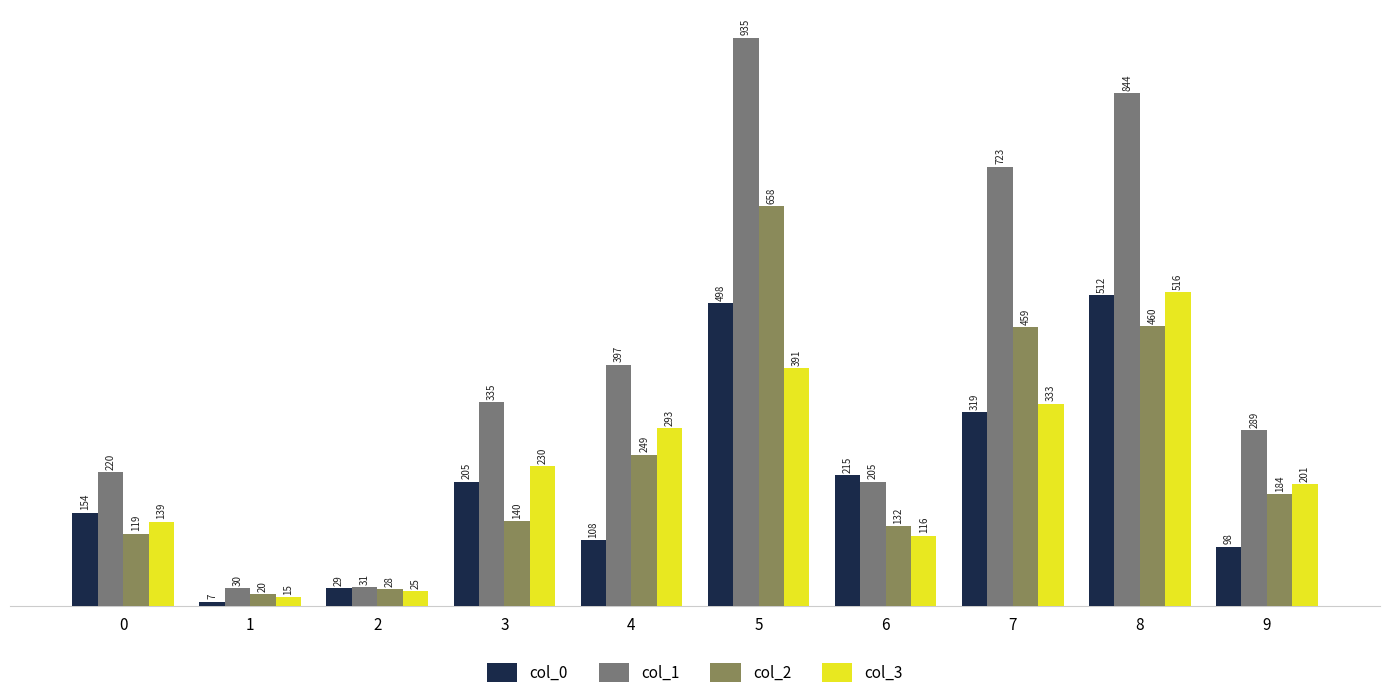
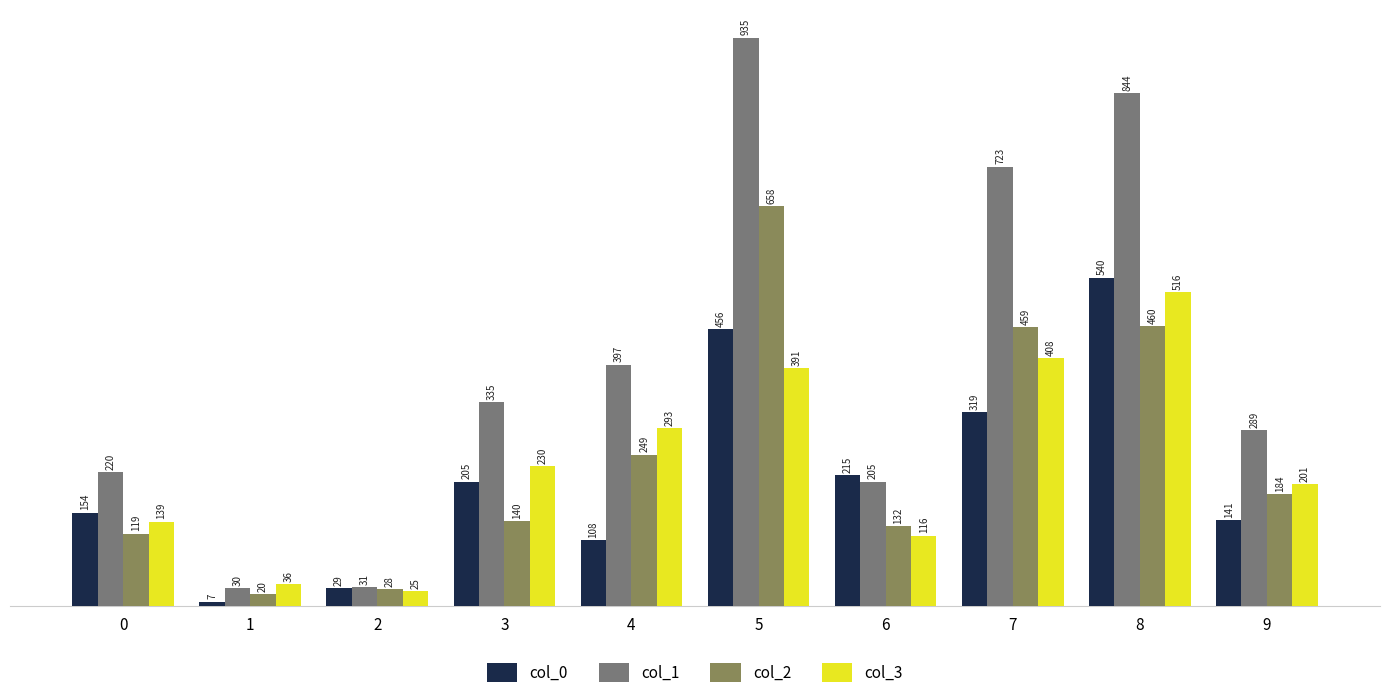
col_3, 1: 15 -> 36
col_0, 5: 498 -> 456
col_3, 7: 333 -> 408
col_0, 8: 512 -> 540
col_0, 9: 98 -> 141
